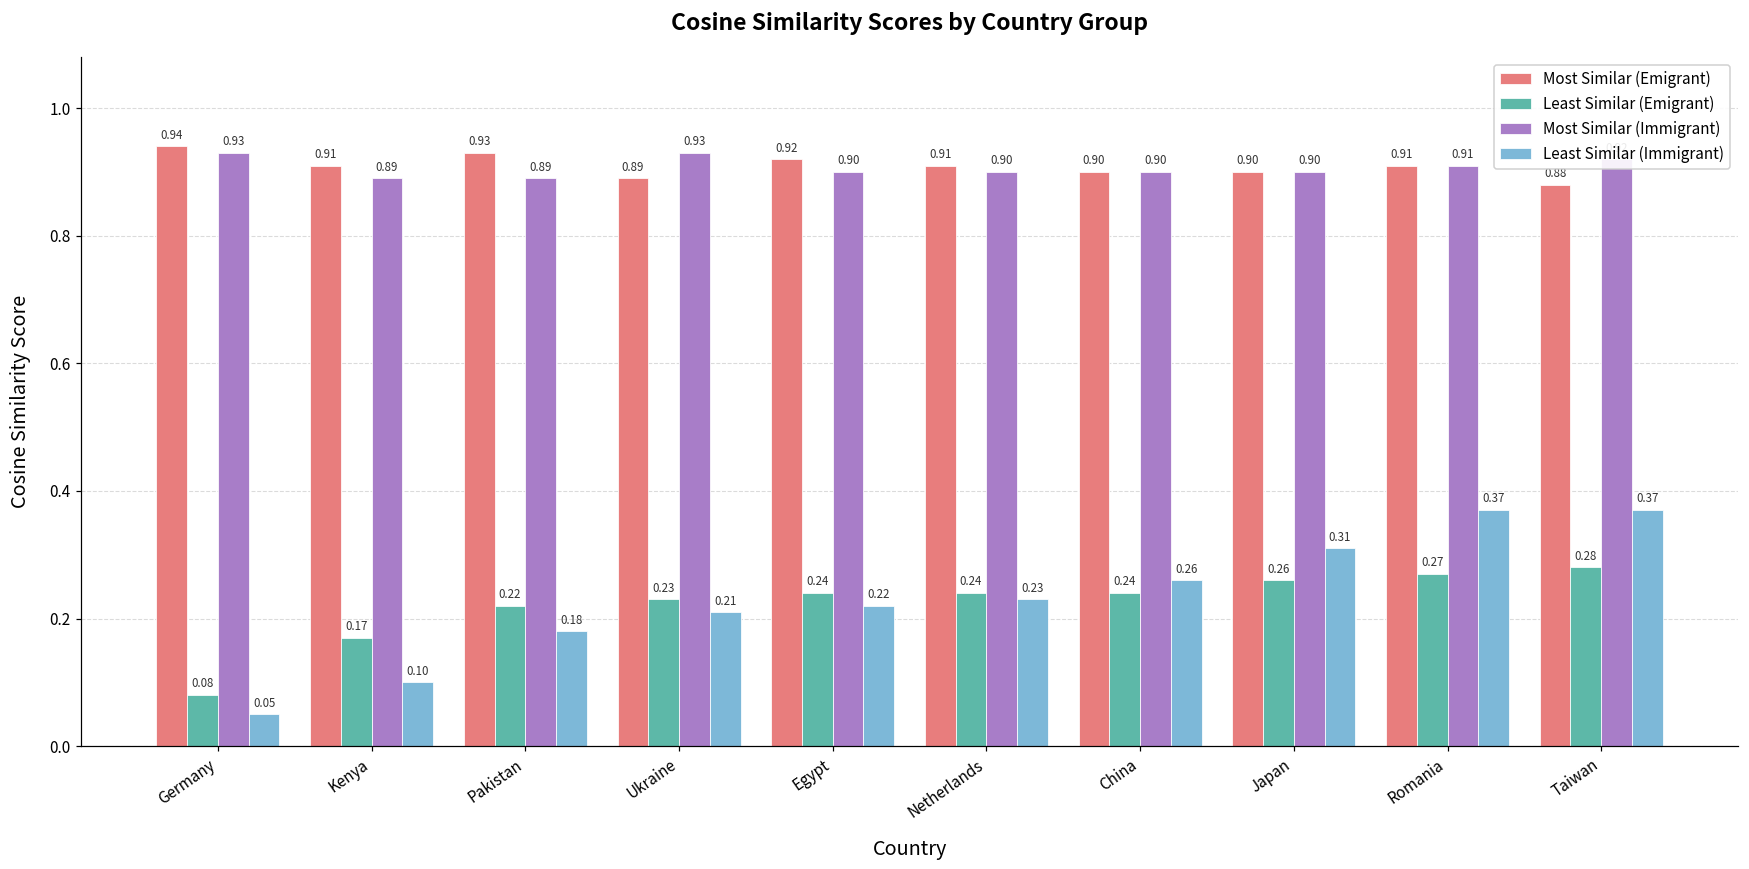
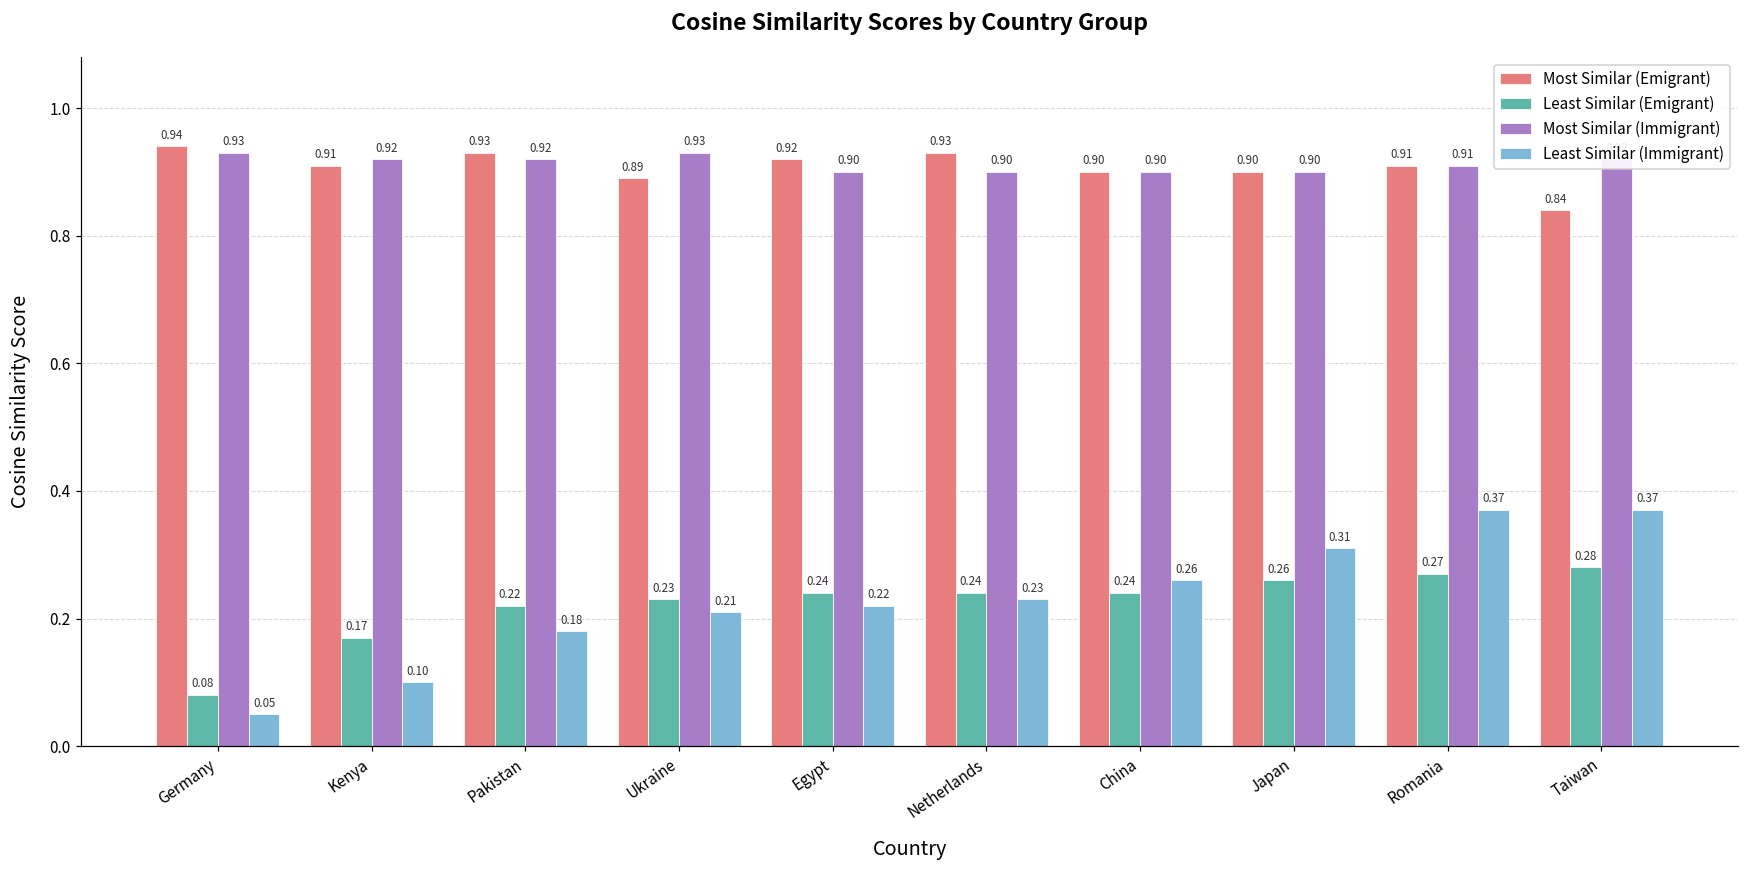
Most Similar (Immigrant), Kenya: 0.89 -> 0.92
Most Similar (Immigrant), Pakistan: 0.89 -> 0.92
Most Similar (Emigrant), Netherlands: 0.91 -> 0.93
Most Similar (Emigrant), Taiwan: 0.88 -> 0.84
